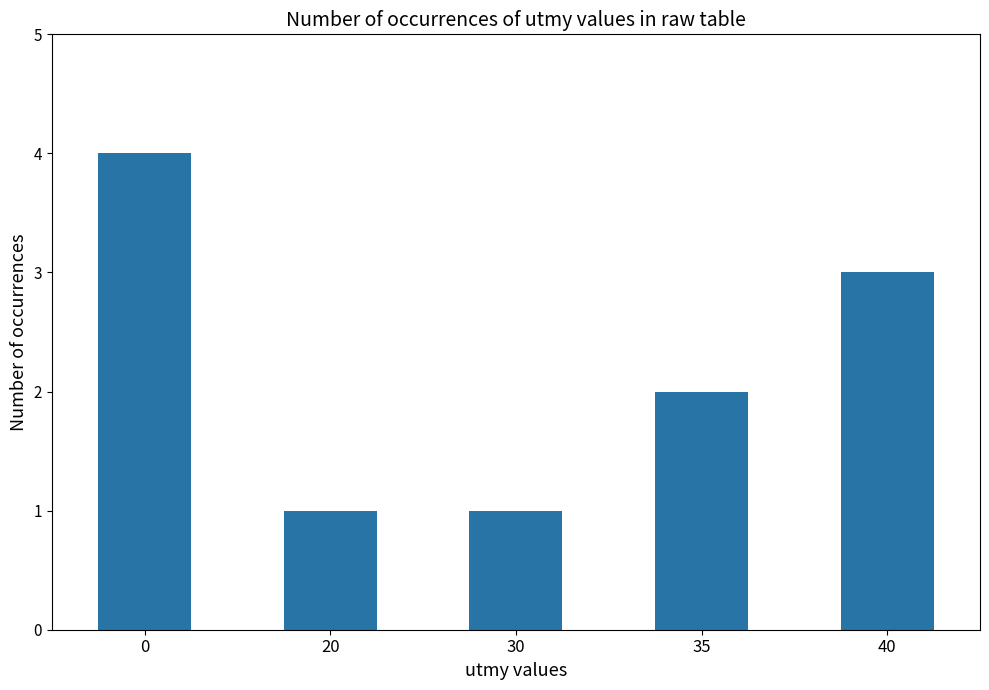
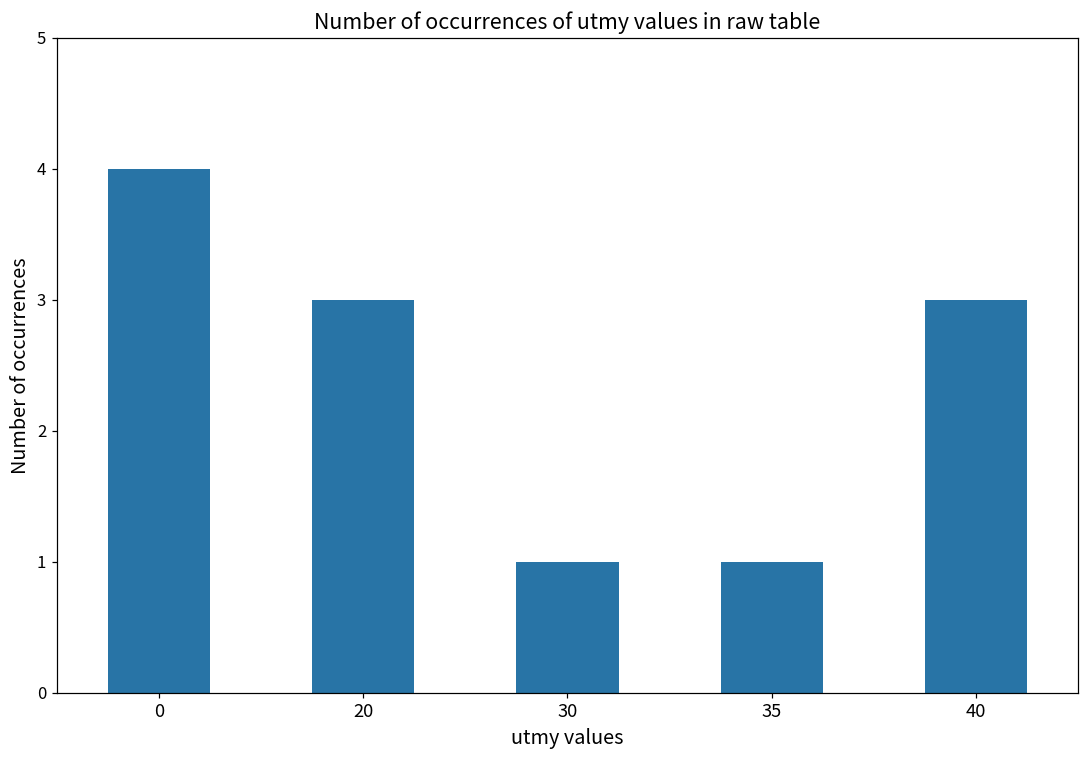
20: 1 -> 3
35: 2 -> 1
